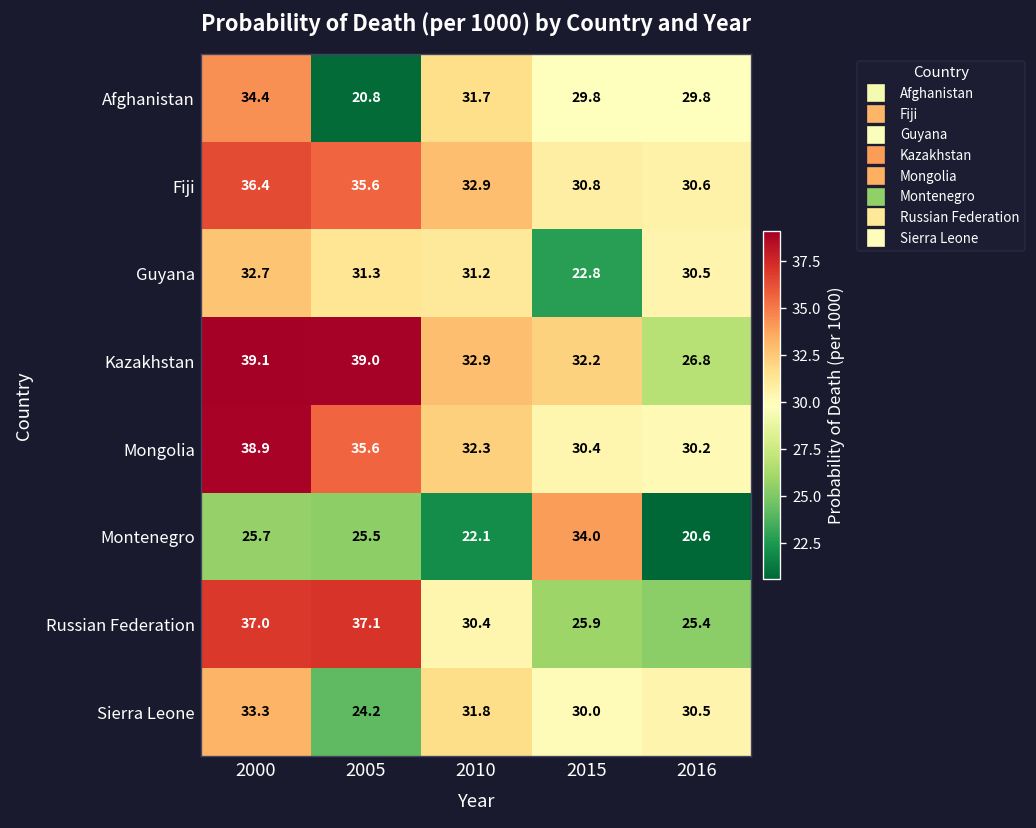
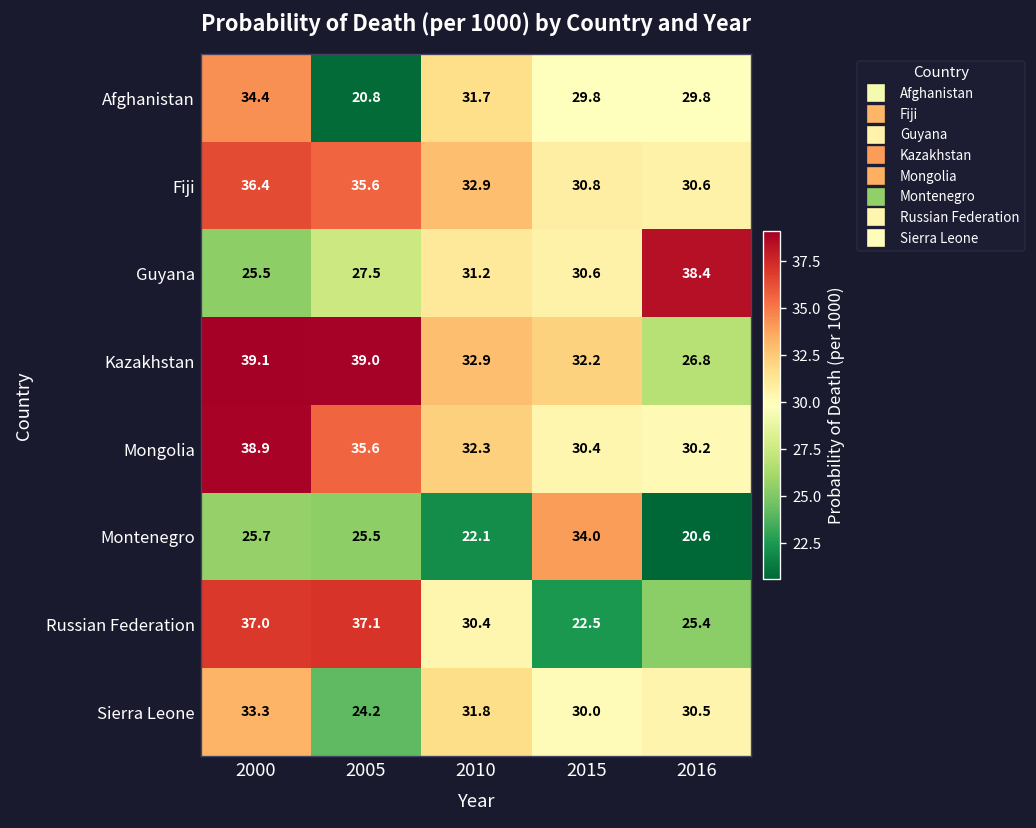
Guyana, 2000: 32.7 -> 25.5
Guyana, 2005: 31.3 -> 27.5
Guyana, 2015: 22.8 -> 30.6
Guyana, 2016: 30.5 -> 38.4
Russian Federation, 2015: 25.9 -> 22.5
